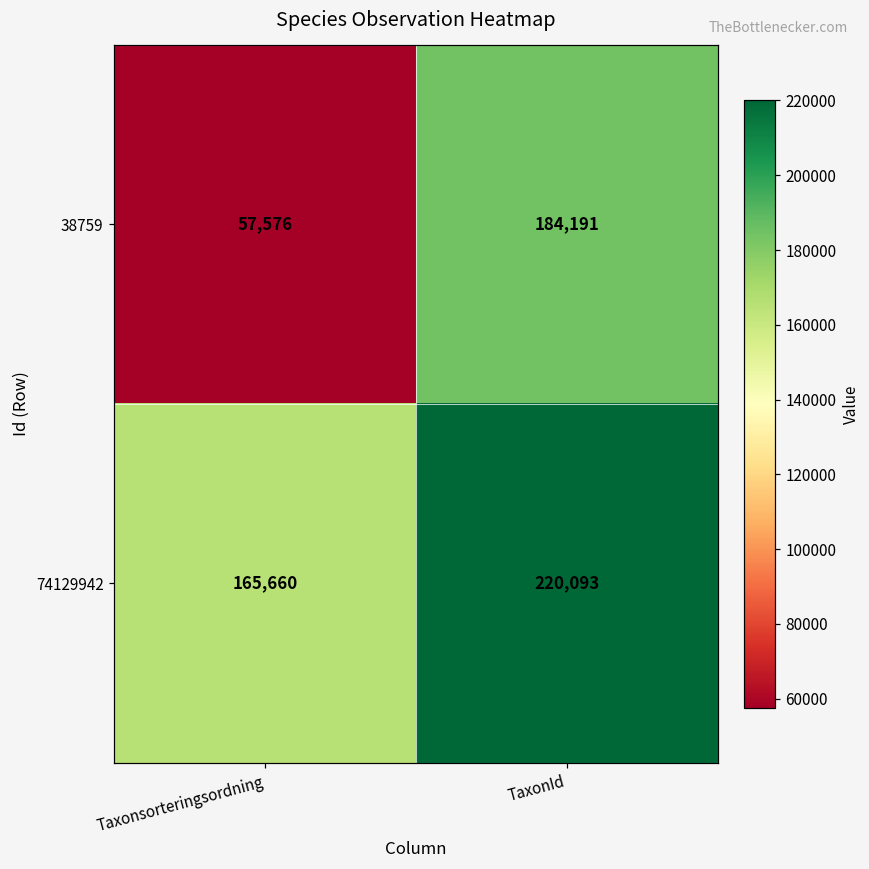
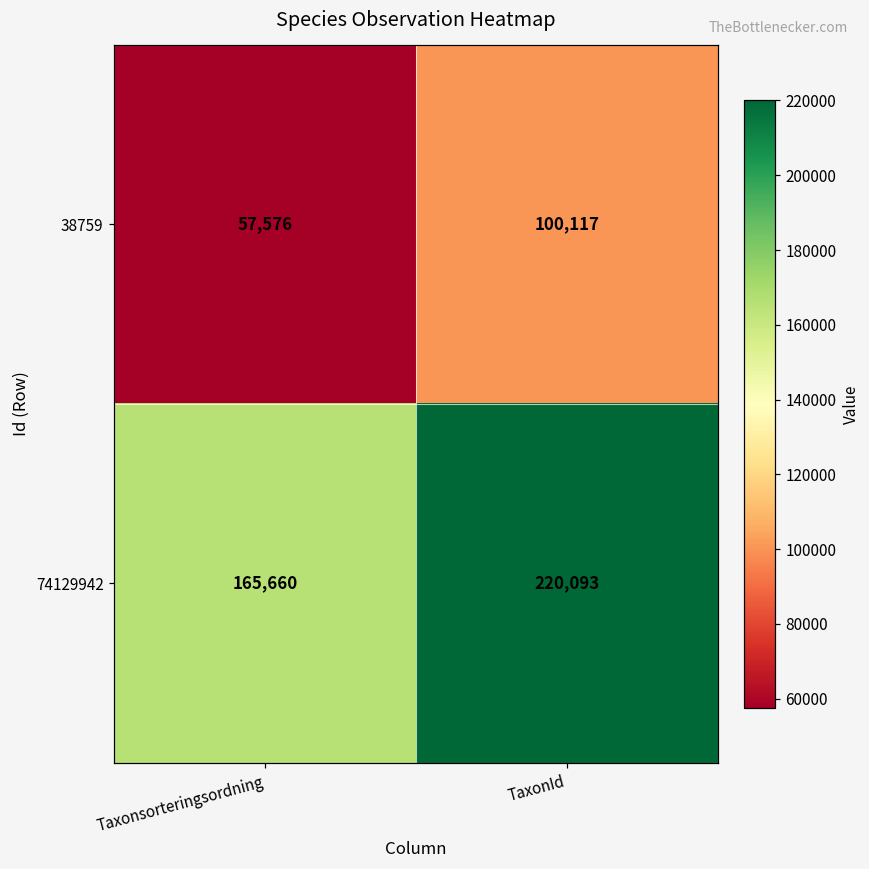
38759, TaxonId: 184,191 -> 100,117
